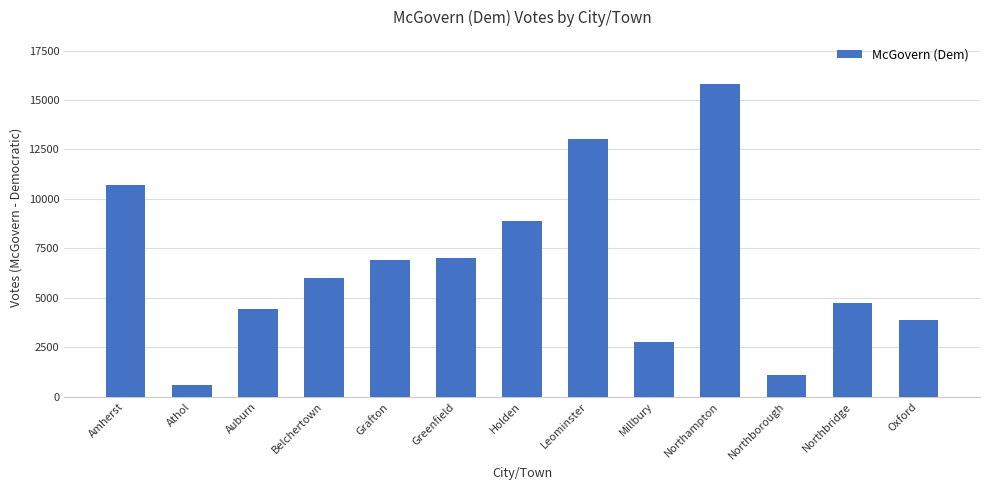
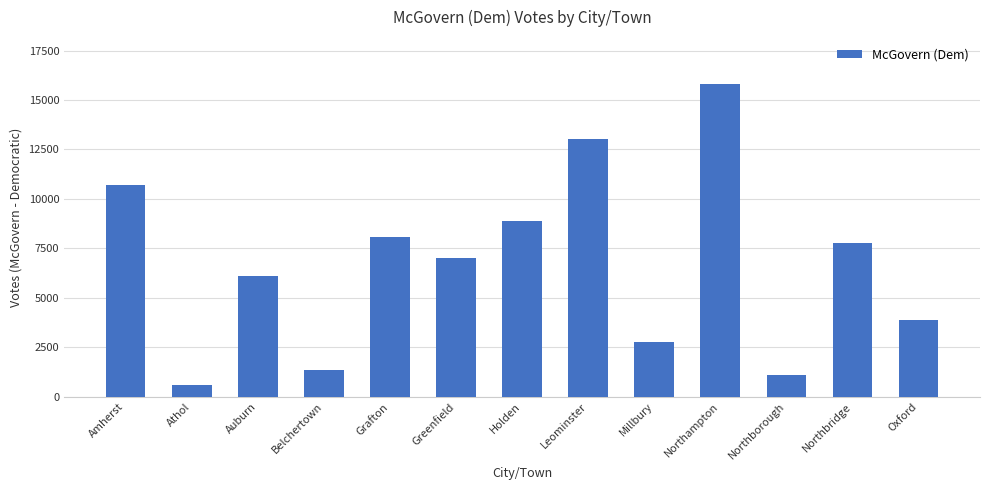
Auburn: 4400 -> 6100
Belchertown: 6000 -> 1400
Grafton: 6900 -> 8100
Northbridge: 4800 -> 7800
